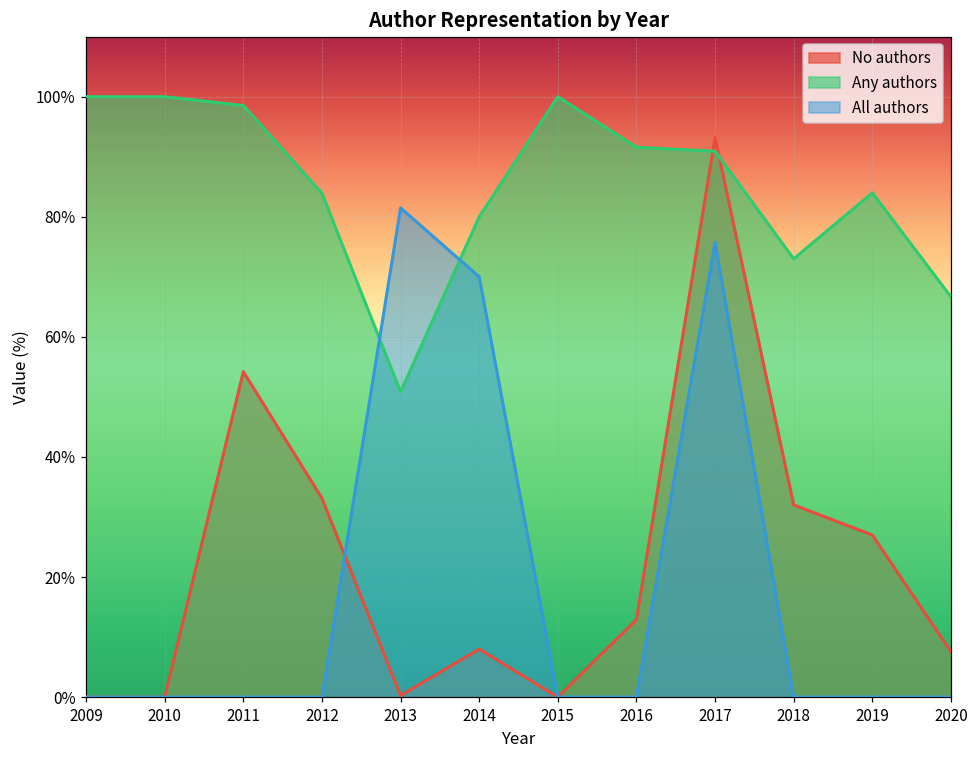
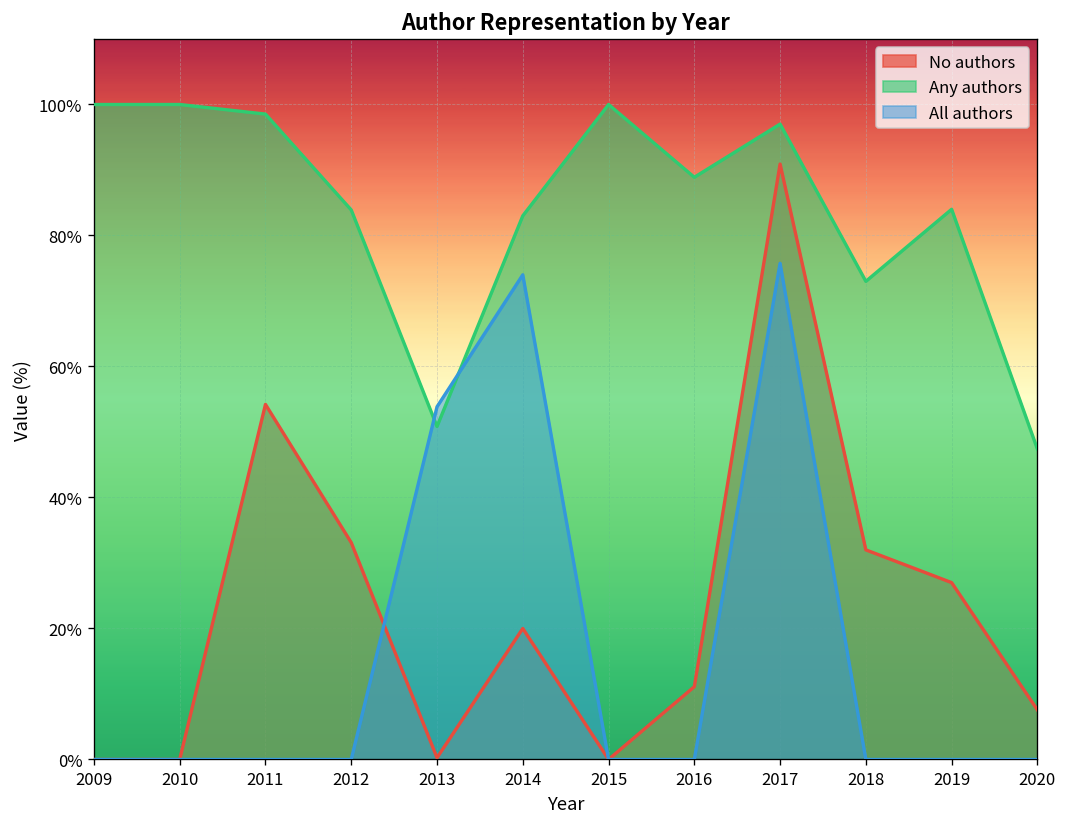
All authors, 2013: 81% -> 54%
No authors, 2014: 8% -> 20%
Any authors, 2014: 80% -> 83%
All authors, 2014: 70% -> 74%
No authors, 2016: 13% -> 11%
Any authors, 2016: 92% -> 89%
No authors, 2017: 93% -> 91%
Any authors, 2017: 91% -> 97%
Any authors, 2020: 67% -> 47%
